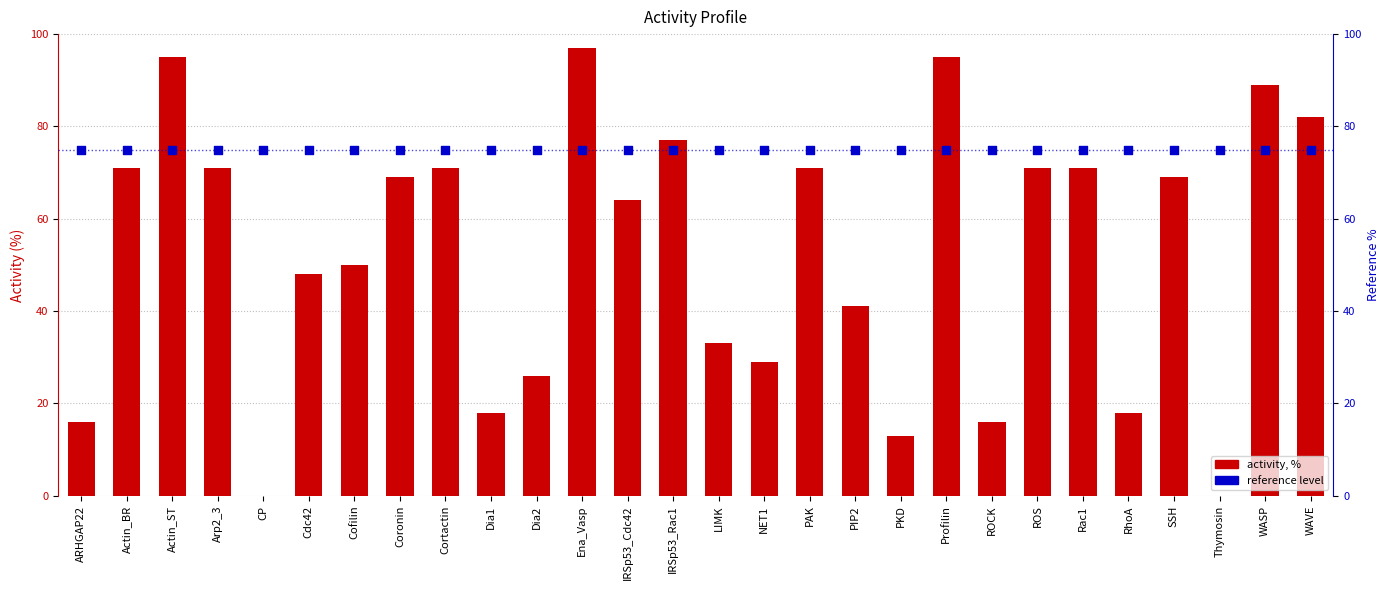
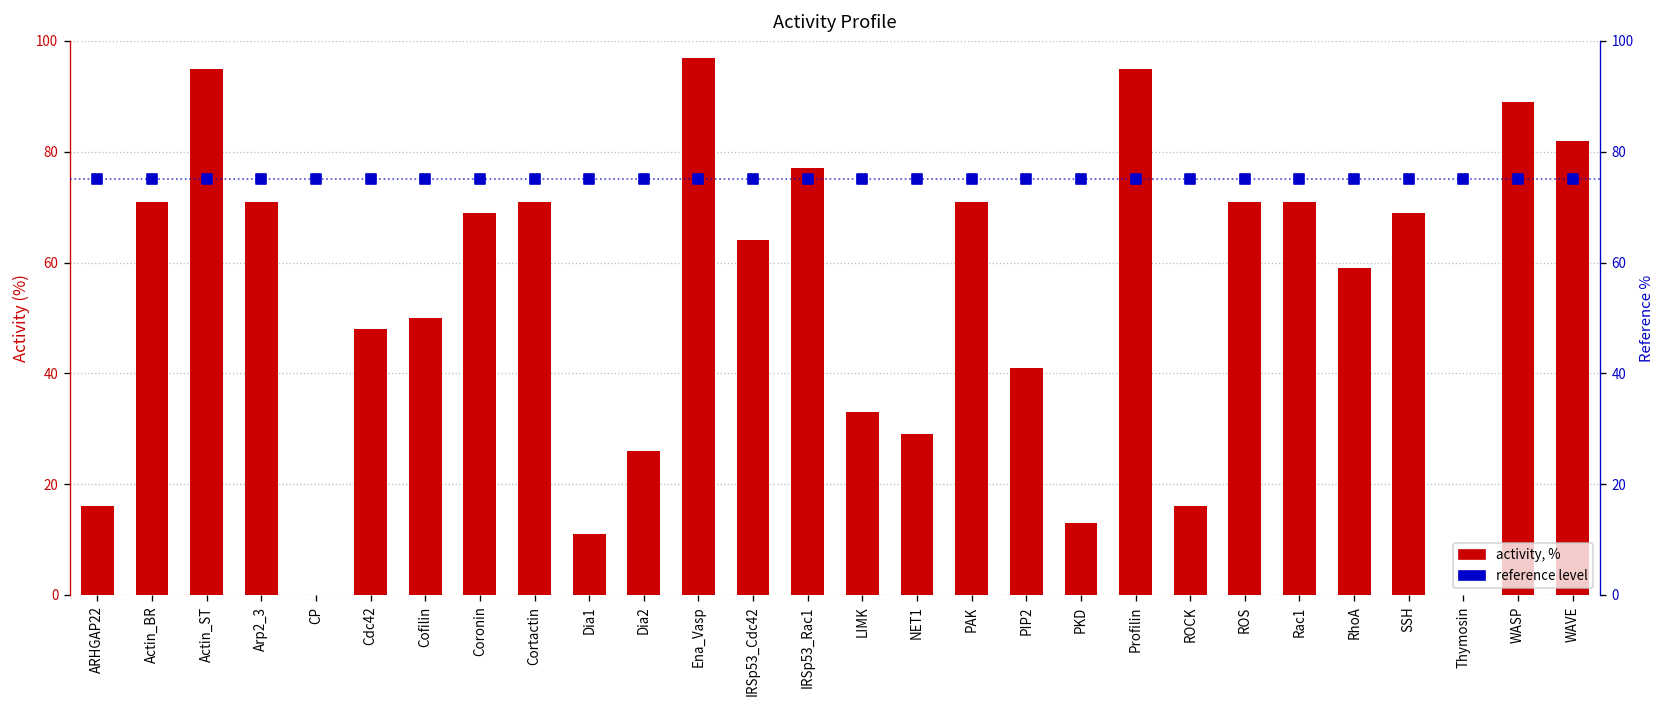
activity, %, Dia1: 18 -> 11
activity, %, RhoA: 18 -> 59
